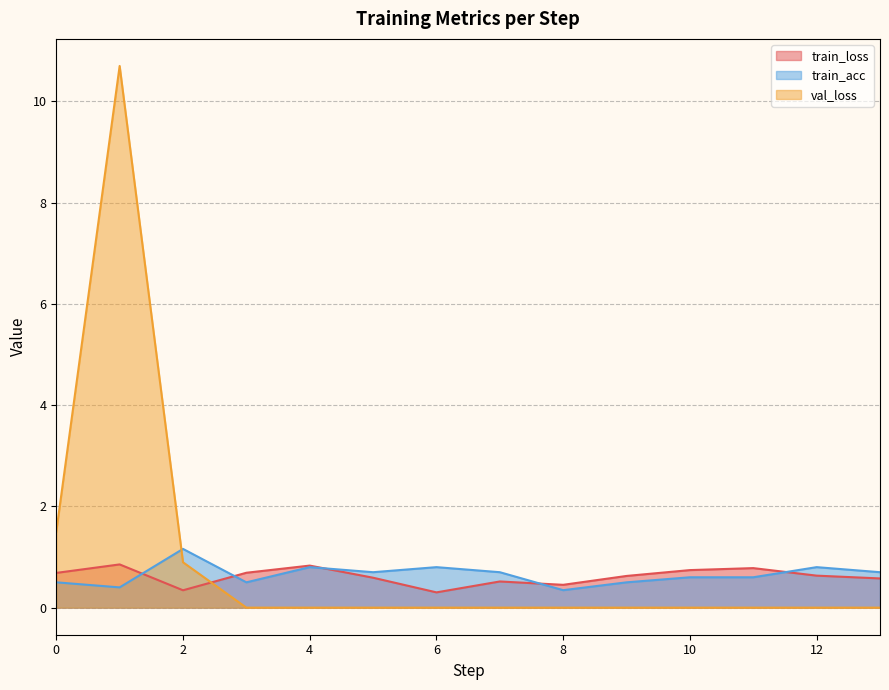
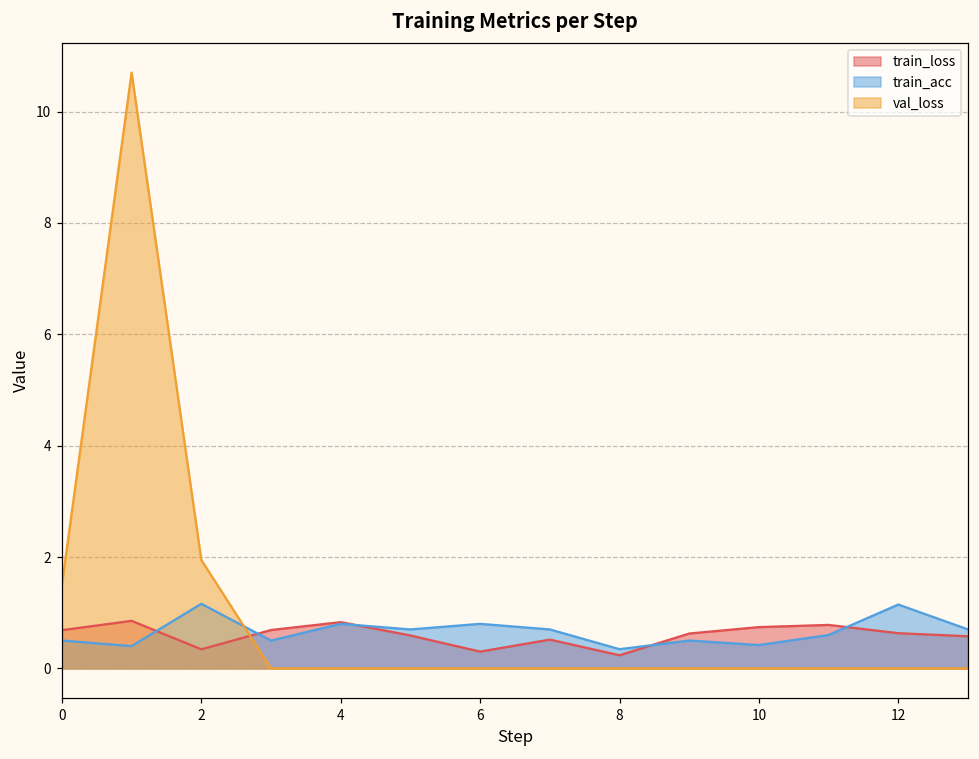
val_loss, 2: 0.9 -> 1.9
train_loss, 8: 0.5 -> 0.2
train_acc, 10: 0.6 -> 0.4
train_acc, 12: 0.8 -> 1.1
